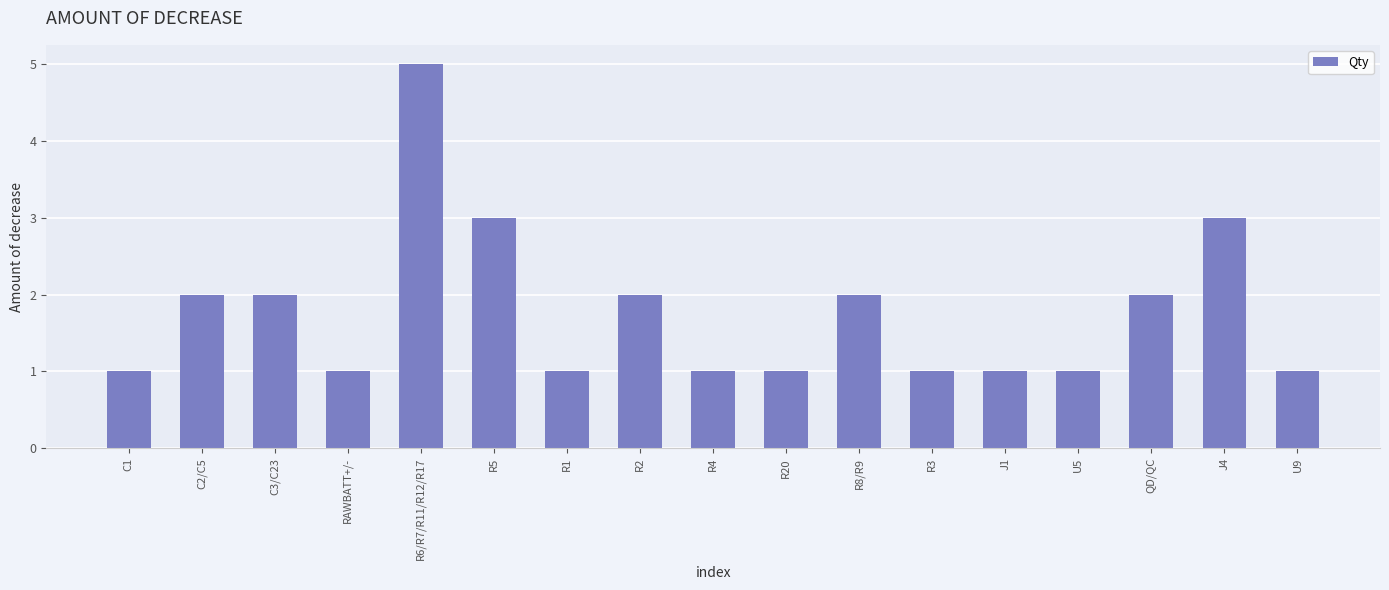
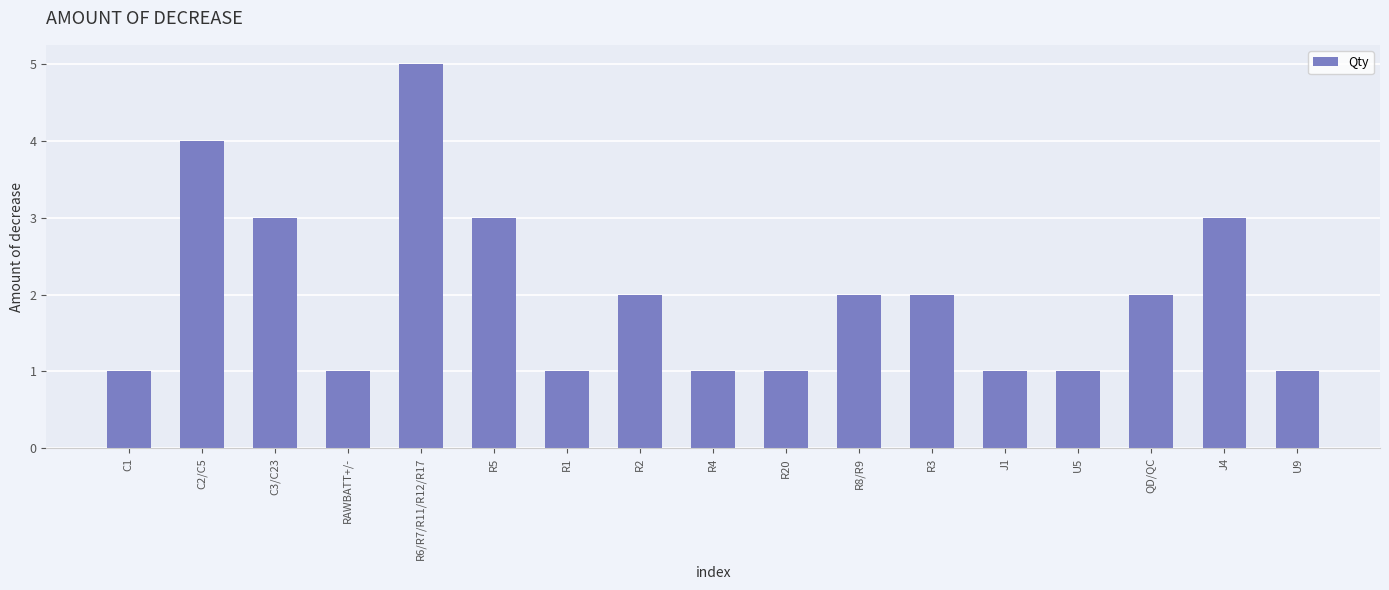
C2/C5: 2 -> 4
C3/C23: 2 -> 3
R3: 1 -> 2
